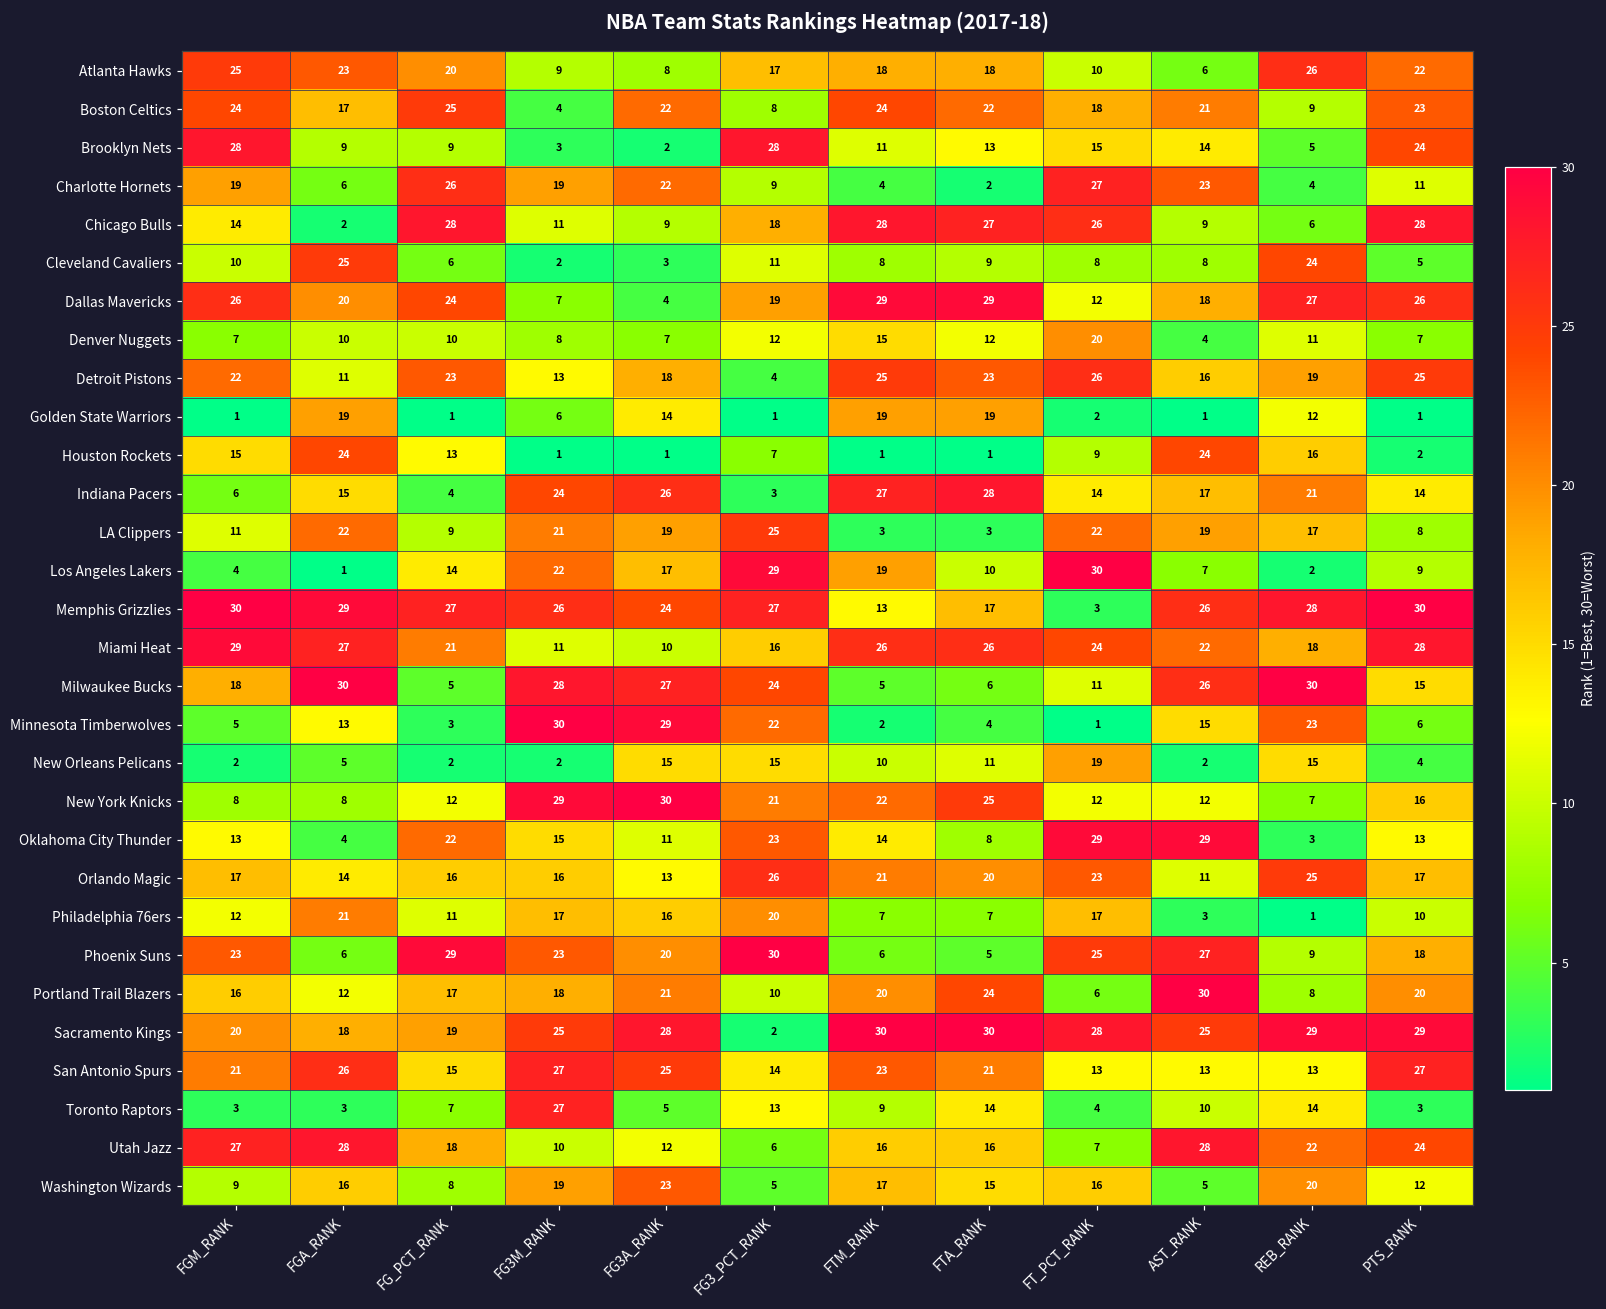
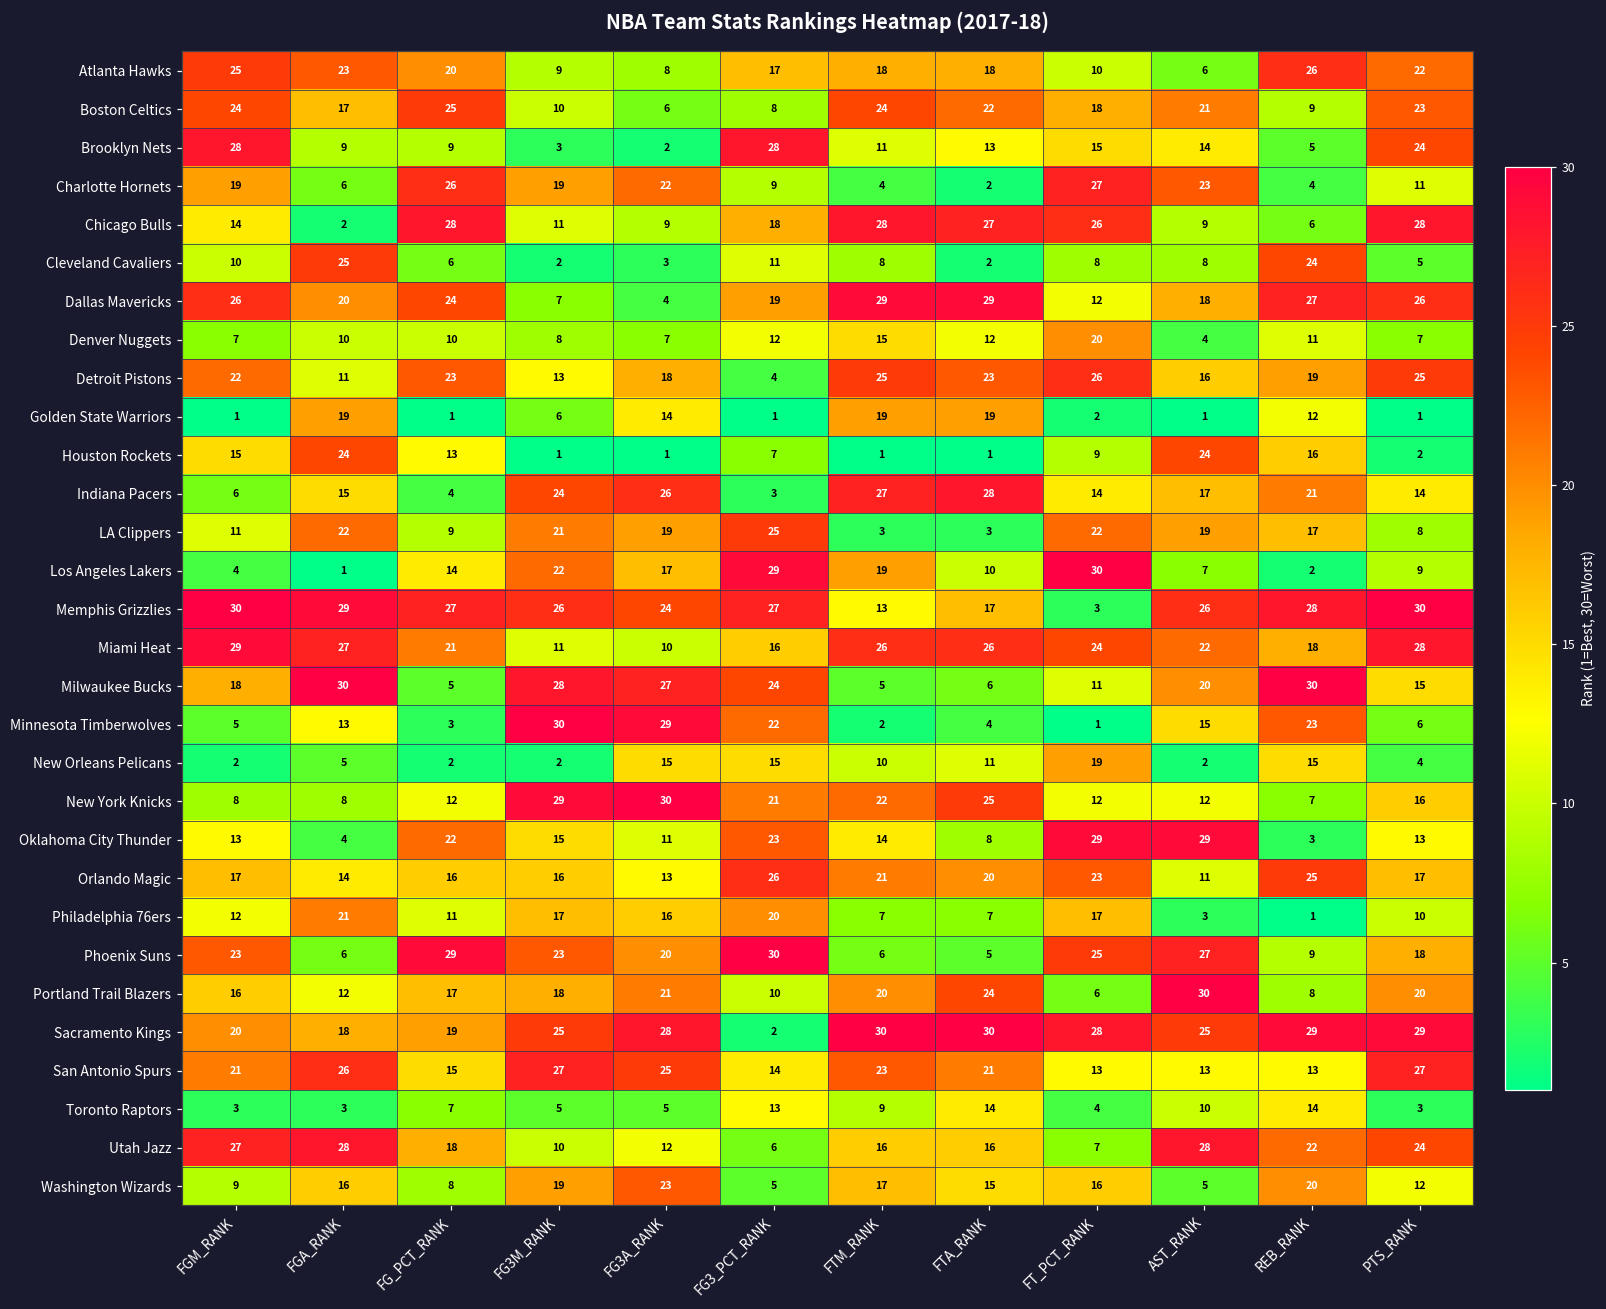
Boston Celtics, FG3M_RANK: 4 -> 10
Boston Celtics, FG3A_RANK: 22 -> 6
Cleveland Cavaliers, FTA_RANK: 9 -> 2
Milwaukee Bucks, AST_RANK: 26 -> 20
Toronto Raptors, FG3M_RANK: 27 -> 5
